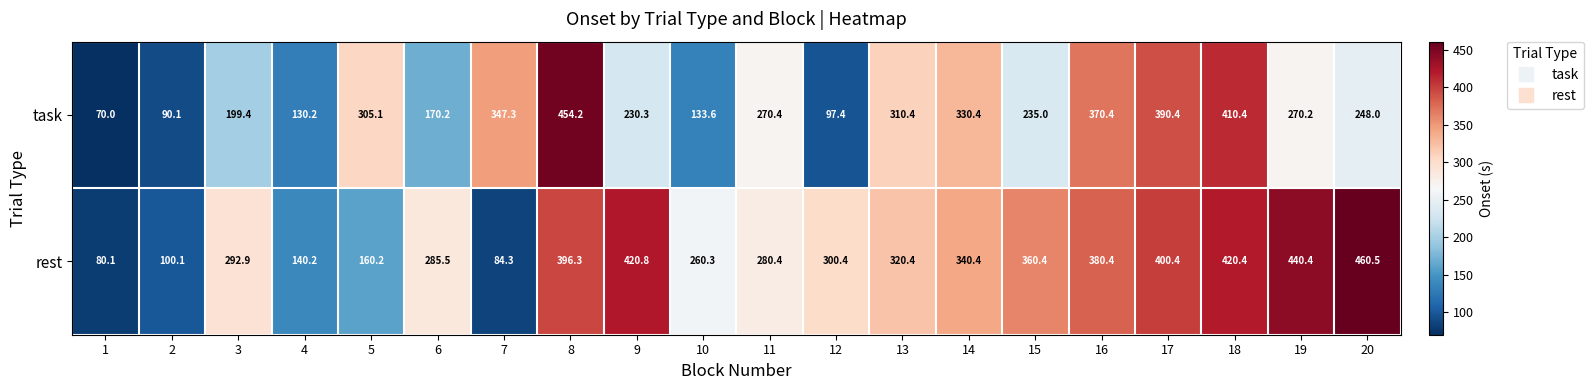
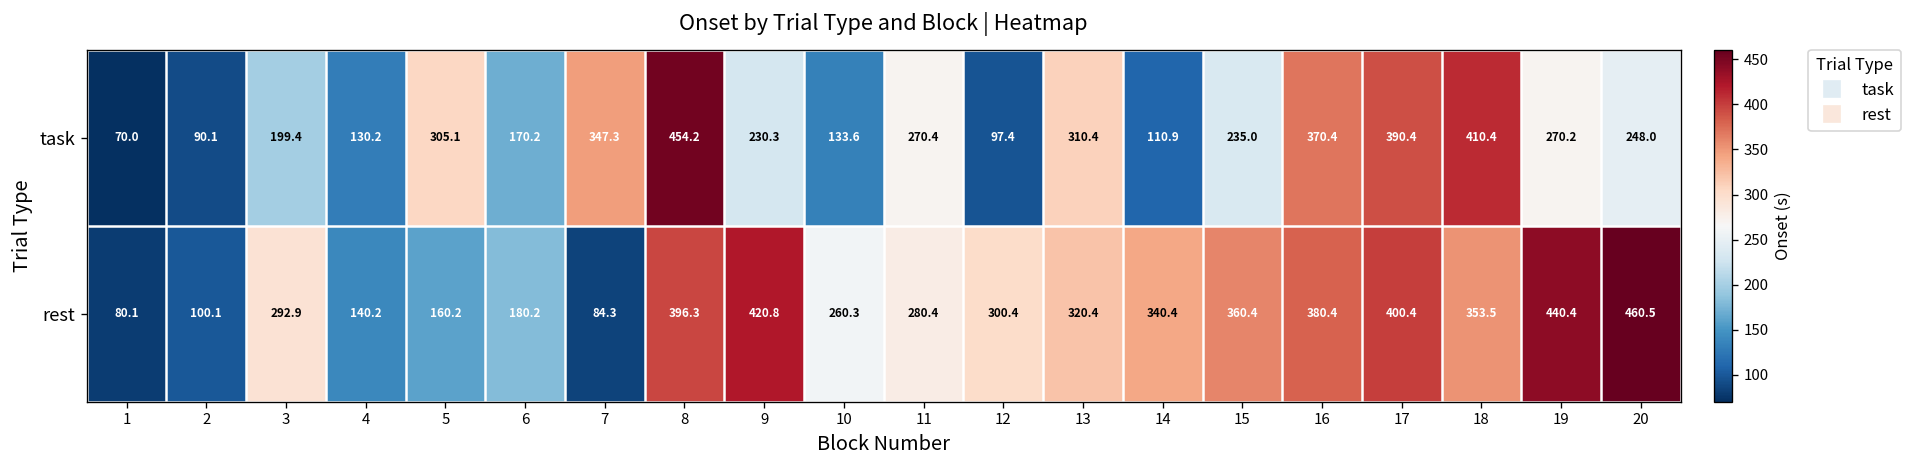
task, 14: 330.4 -> 110.9
rest, 6: 285.5 -> 180.2
rest, 18: 420.4 -> 353.5
